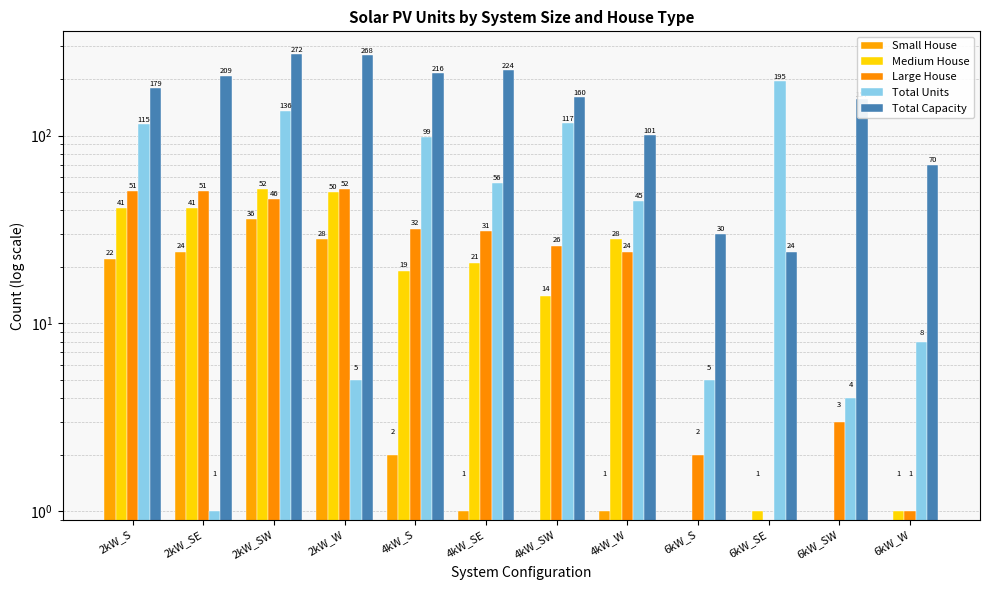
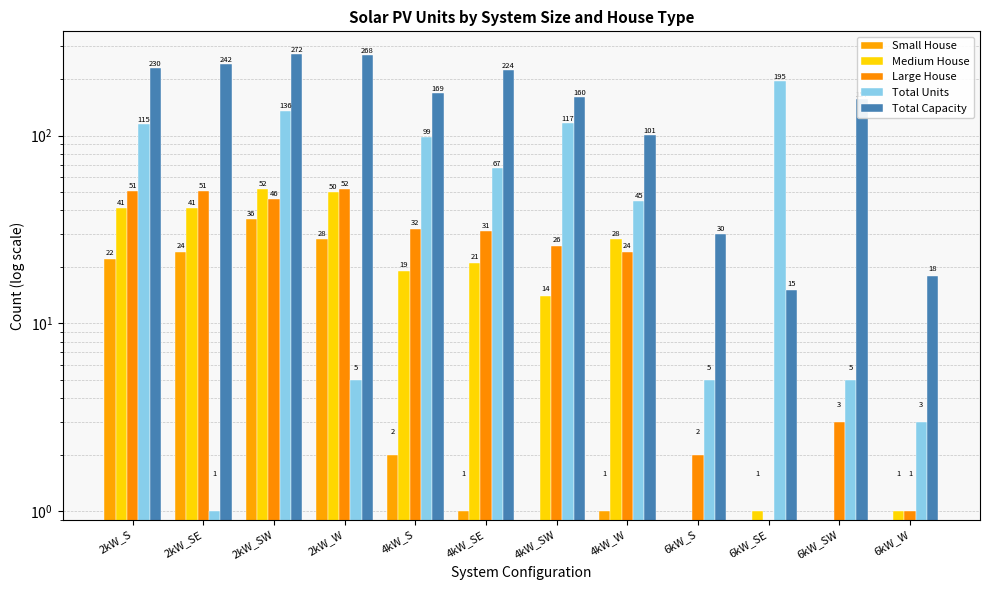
Total Capacity, 2kW_S: 179 -> 230
Total Capacity, 2kW_SE: 209 -> 242
Total Capacity, 4kW_S: 216 -> 169
Total Units, 4kW_SE: 56 -> 67
Total Capacity, 6kW_SE: 24 -> 15
Total Units, 6kW_SW: 4 -> 5
Total Units, 6kW_W: 8 -> 3
Total Capacity, 6kW_W: 70 -> 18
